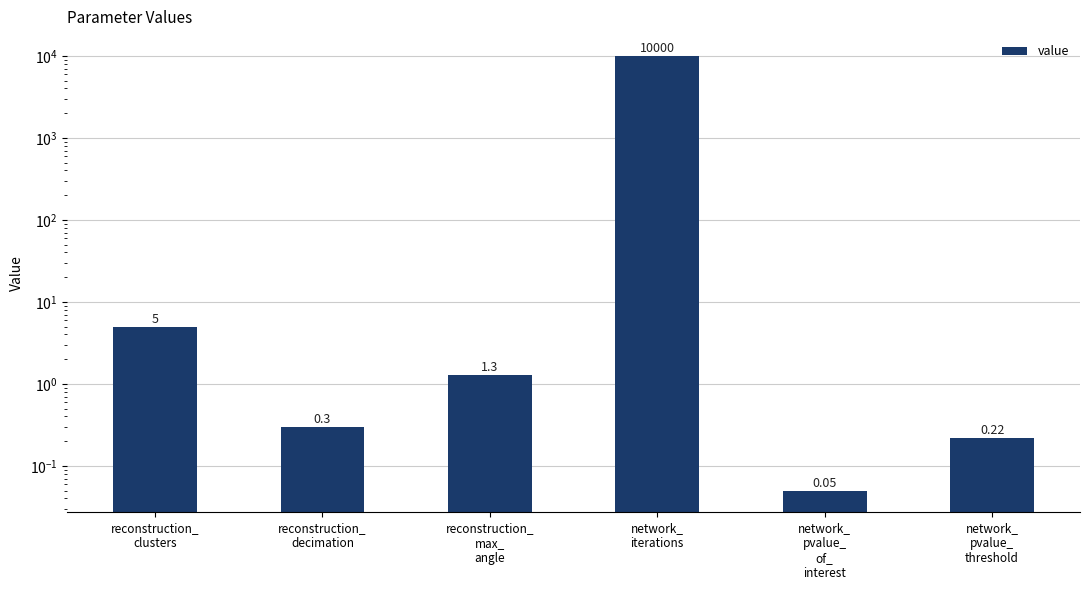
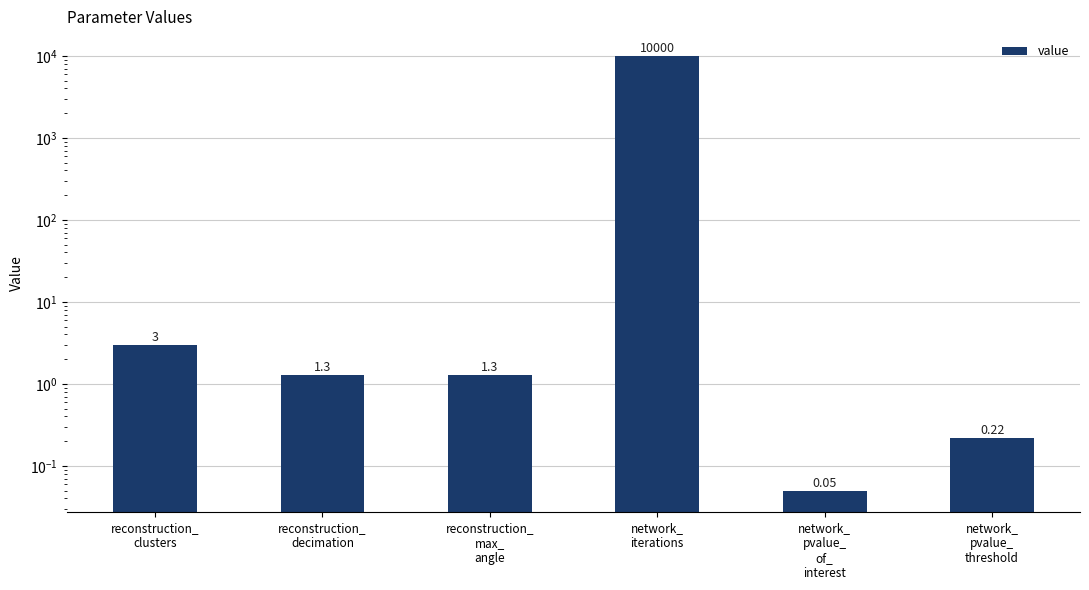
reconstruction_ clusters: 5 -> 3
reconstruction_ decimation: 0.3 -> 1.3
